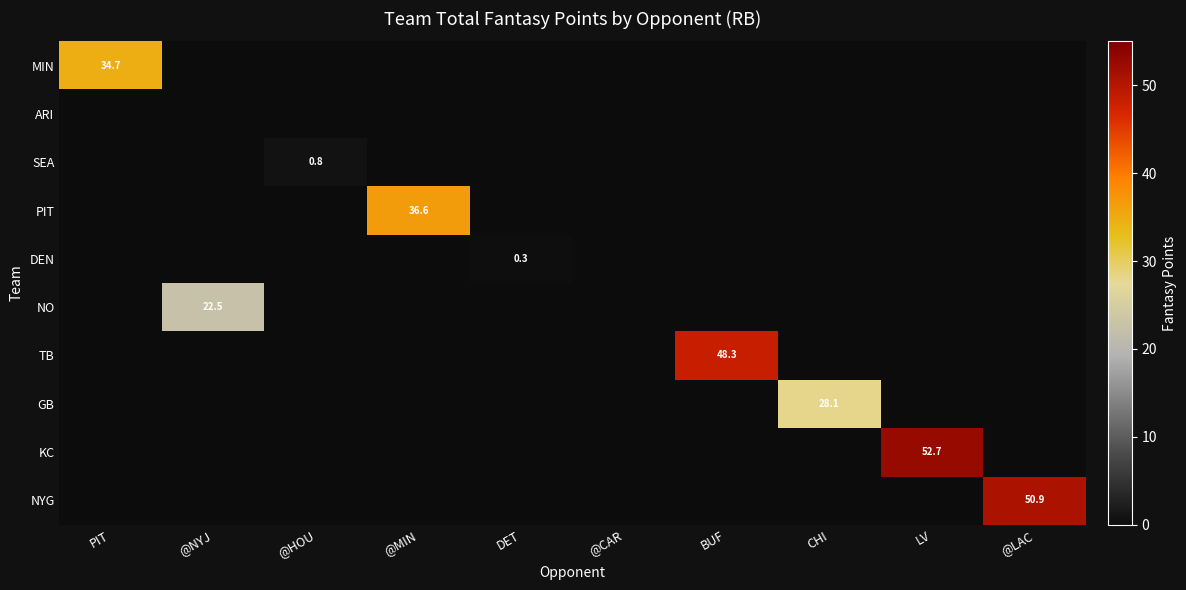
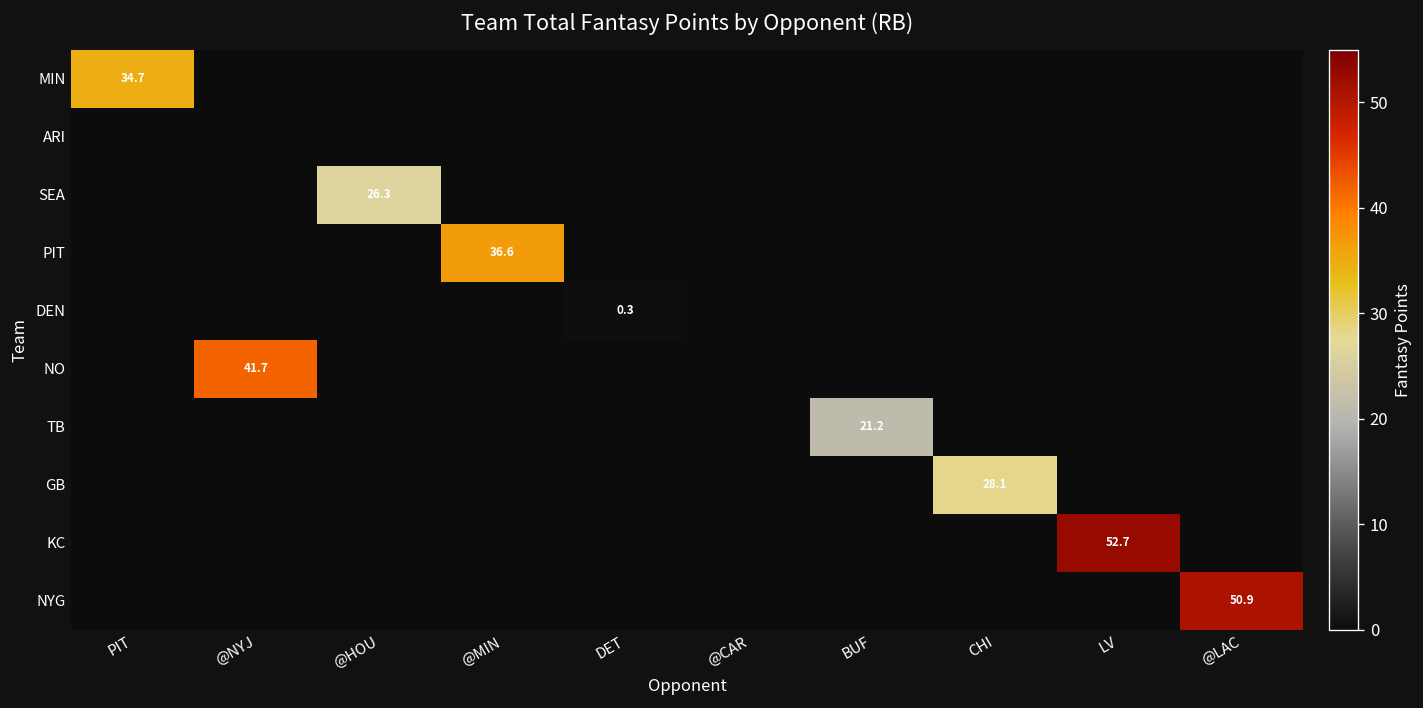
SEA, @HOU: 0.8 -> 26.3
NO, @NYJ: 22.5 -> 41.7
TB, BUF: 48.3 -> 21.2
